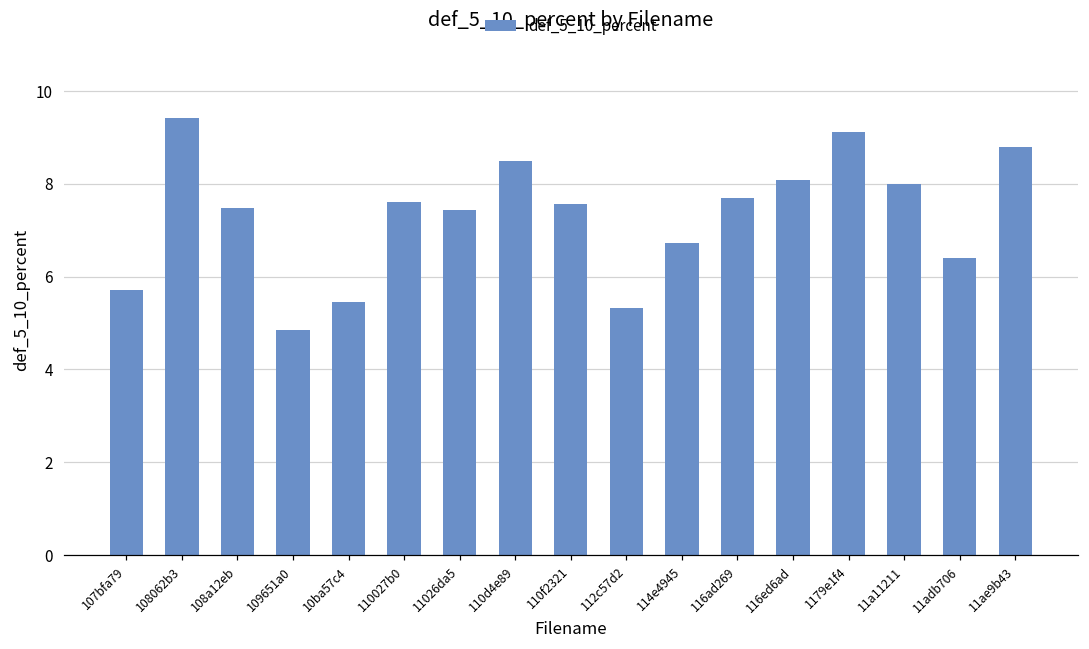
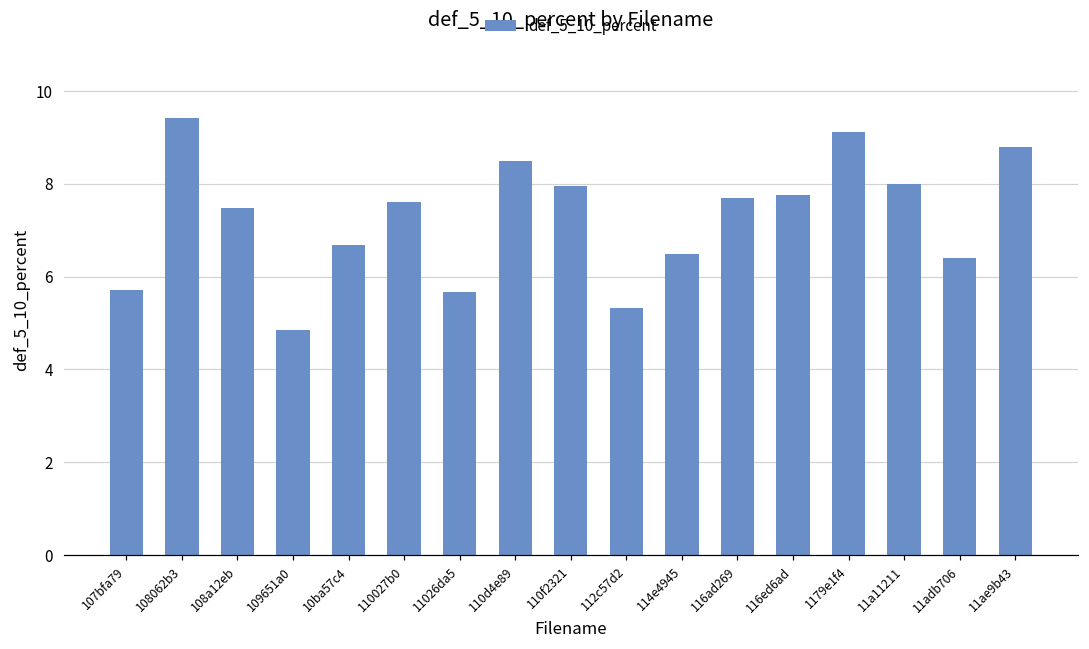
10ba57c4: 5.5 -> 6.7
11026da5: 7.4 -> 5.7
110f2321: 7.6 -> 8.0
114e4945: 6.7 -> 6.5
116ed6ad: 8.1 -> 7.8
